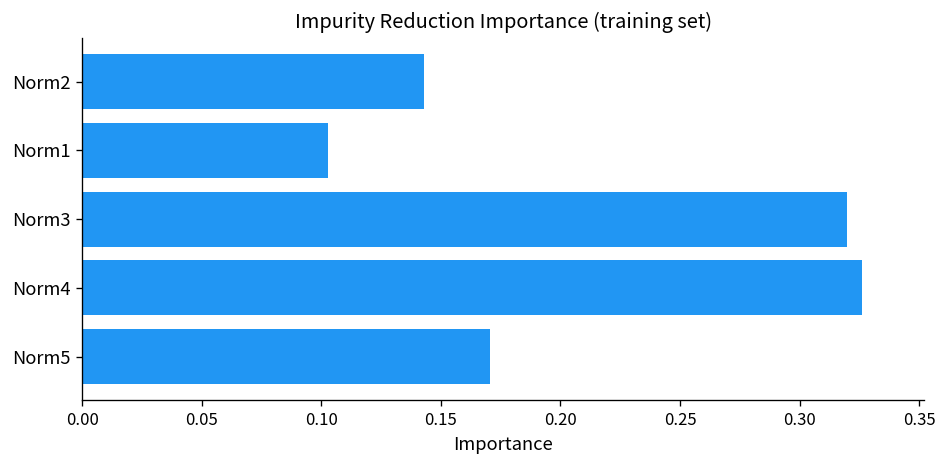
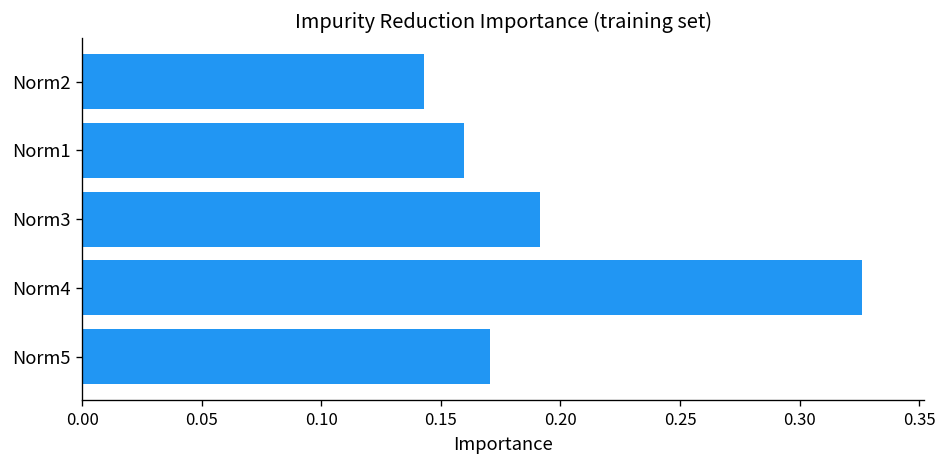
Norm1: 0.103 -> 0.160
Norm3: 0.320 -> 0.192
